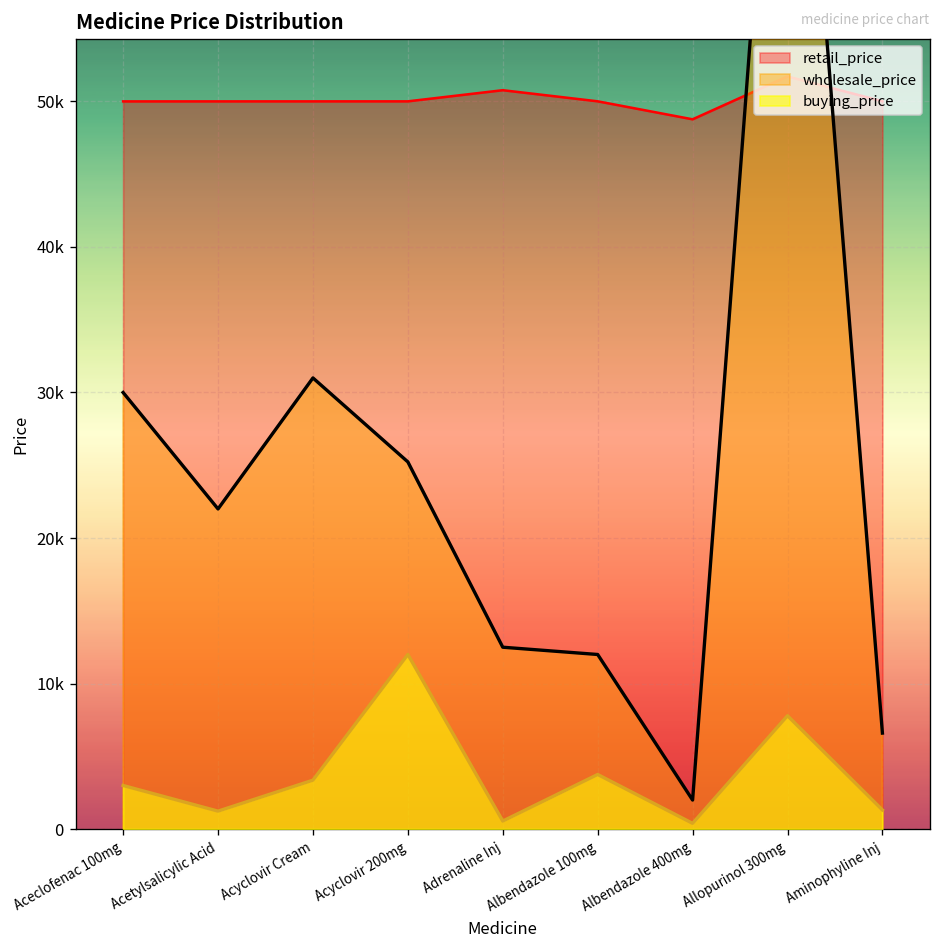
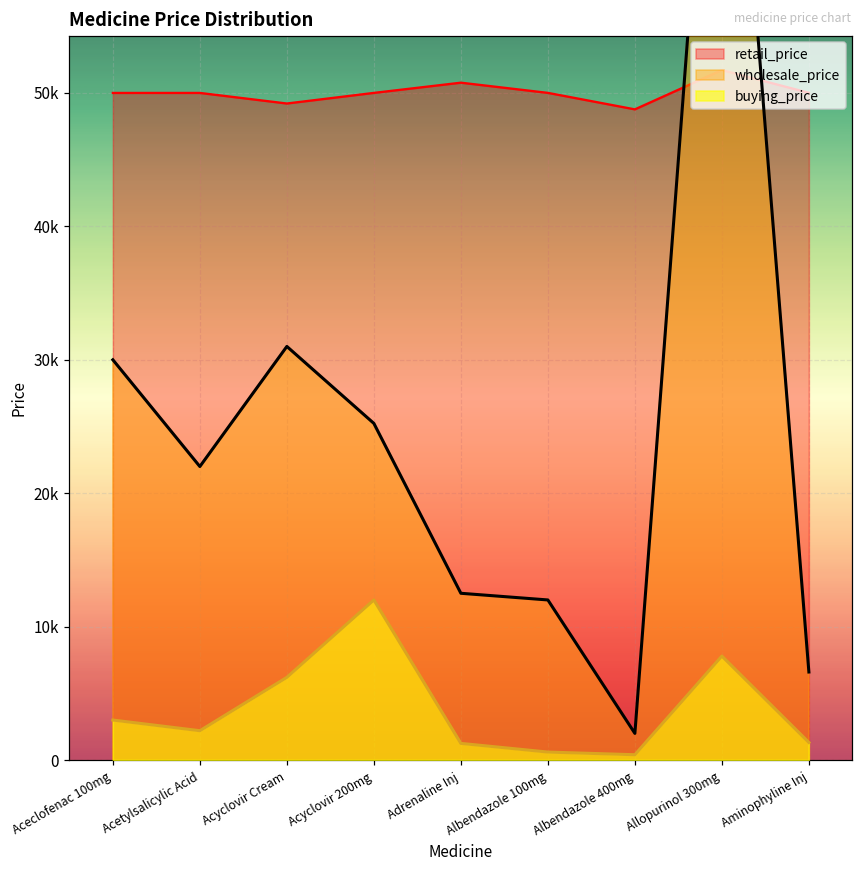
buying_price, Acetylsalicylic Acid: 1200 -> 2200
retail_price, Acyclovir Cream: 50000 -> 49200
buying_price, Acyclovir Cream: 3400 -> 6200
buying_price, Adrenaline Inj: 600 -> 1300
buying_price, Albendazole 100mg: 3800 -> 600
